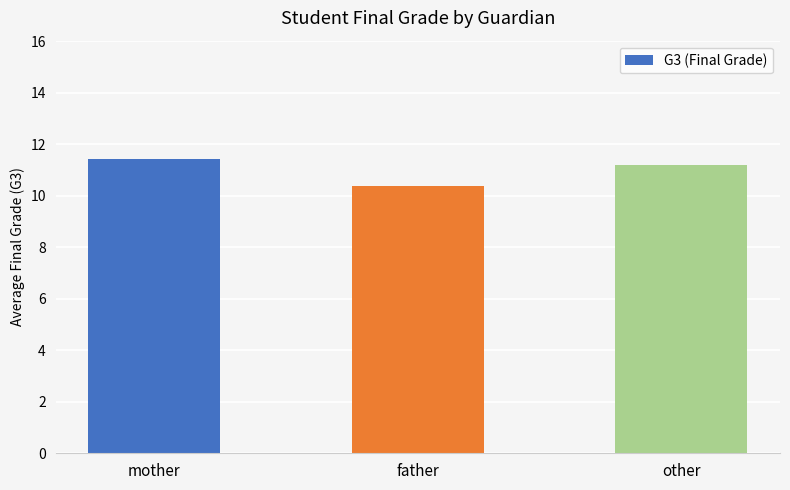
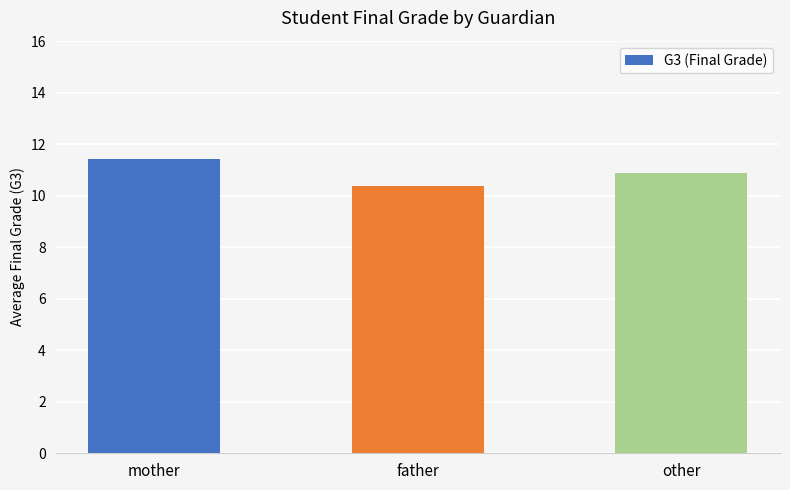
other: 11.2 -> 10.9
